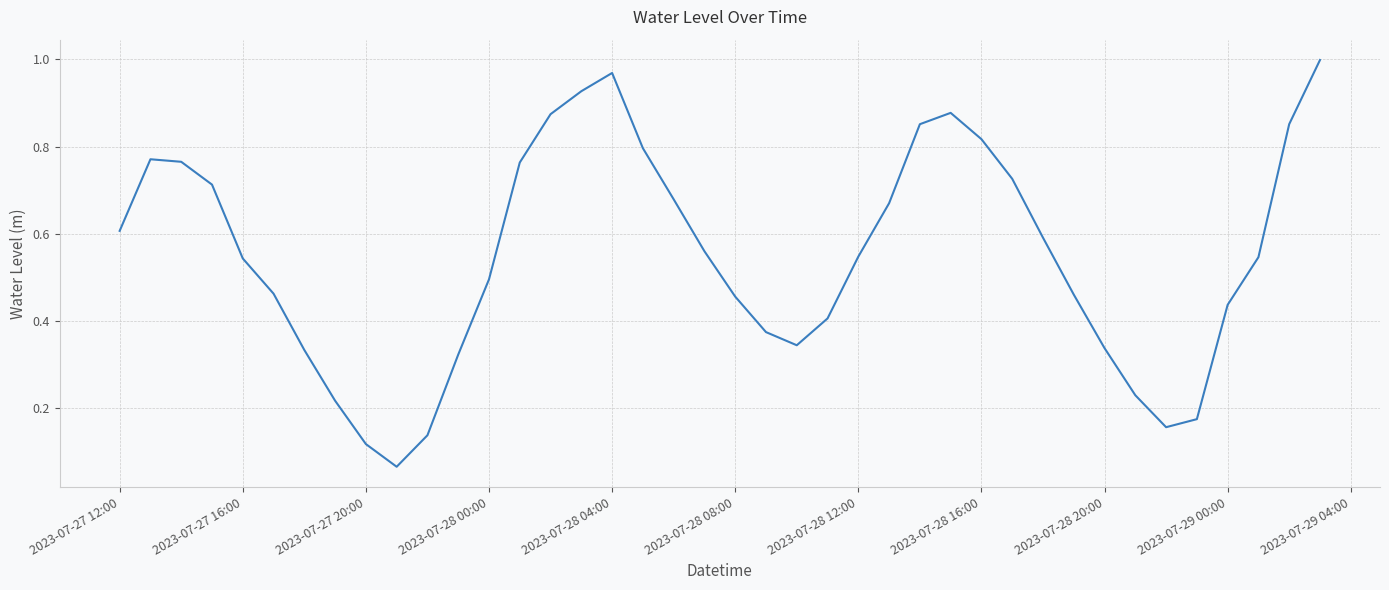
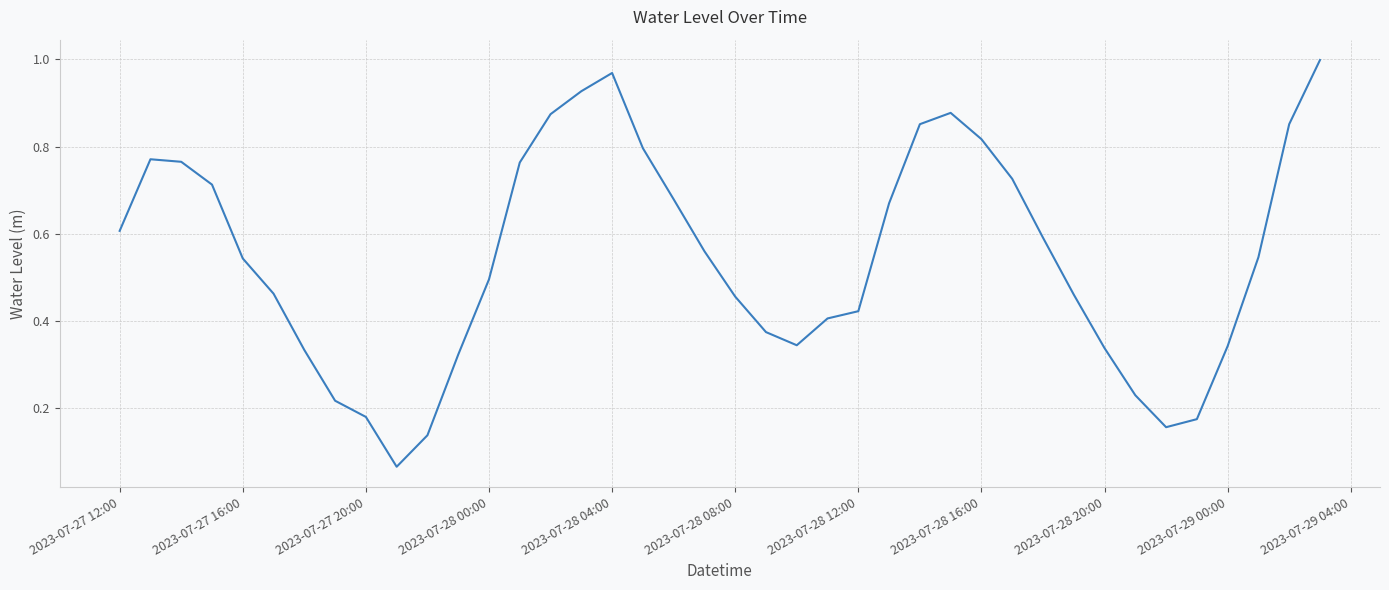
2023-07-27 20:00: 0.12 -> 0.18
2023-07-28 12:00: 0.55 -> 0.42
2023-07-29 00:00: 0.44 -> 0.34
